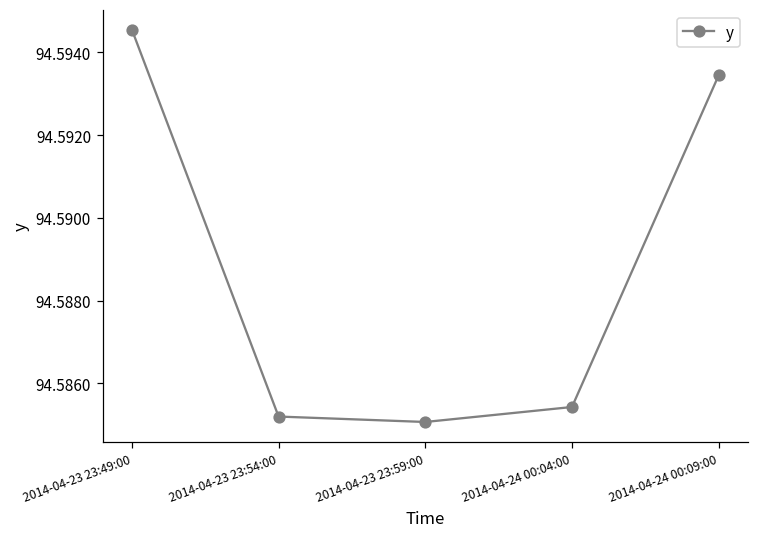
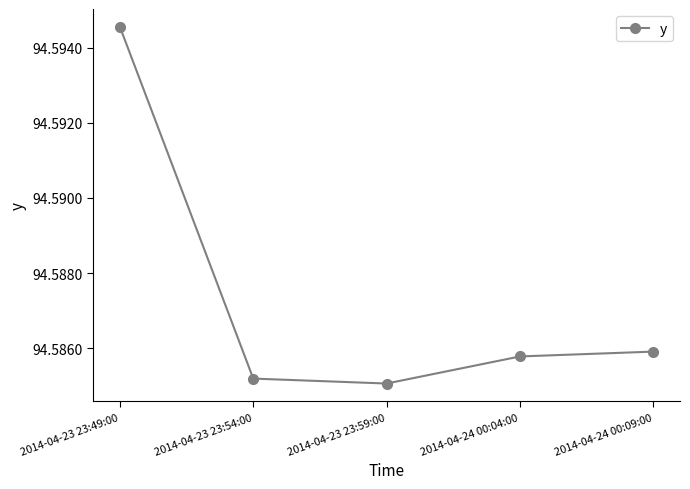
2014-04-24 00:04:00: 94.5854 -> 94.5858
2014-04-24 00:09:00: 94.5934 -> 94.5859
